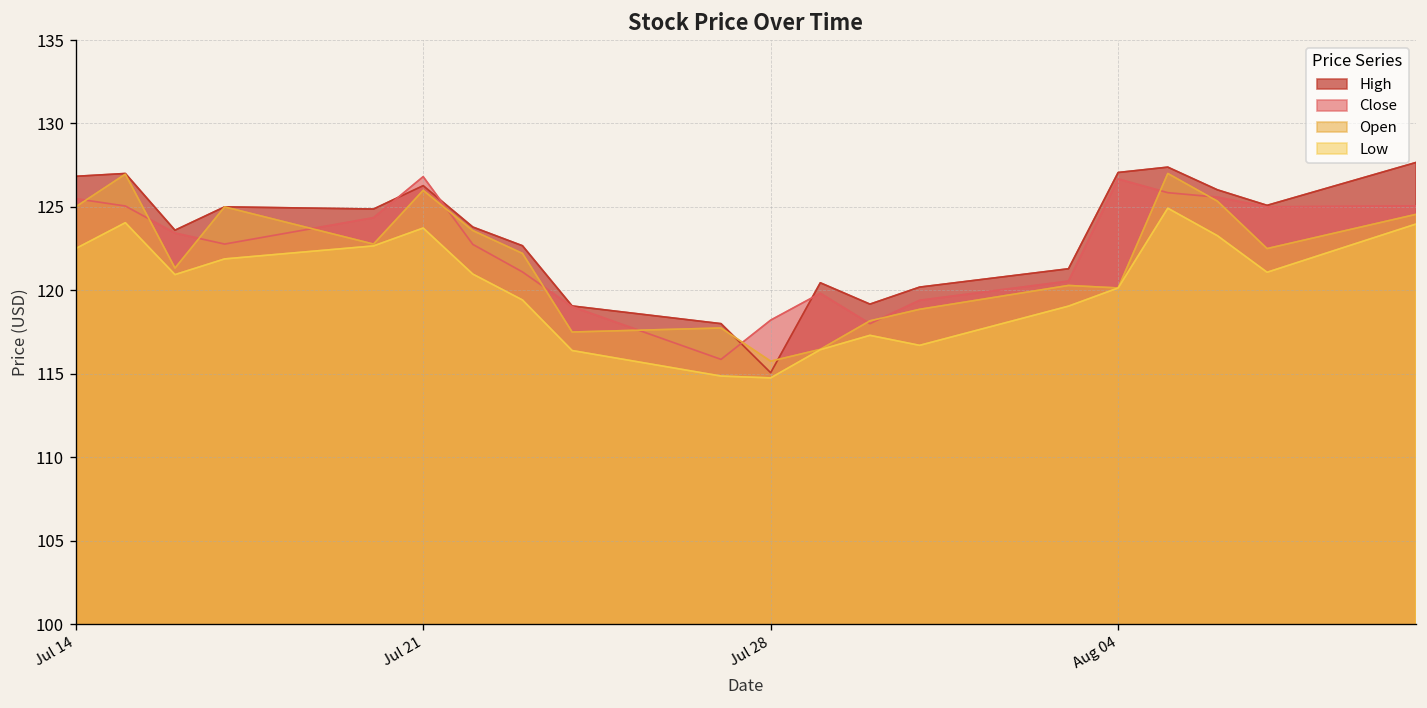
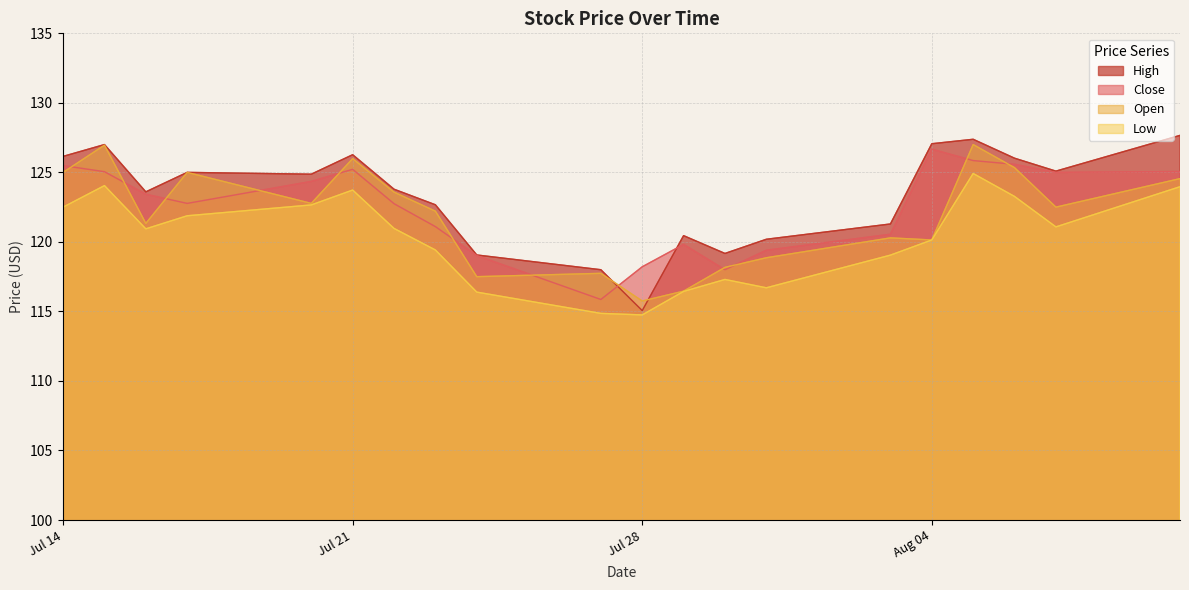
High, Jul 14: 126.8 -> 126.2
Close, Jul 21: 126.8 -> 125.2
